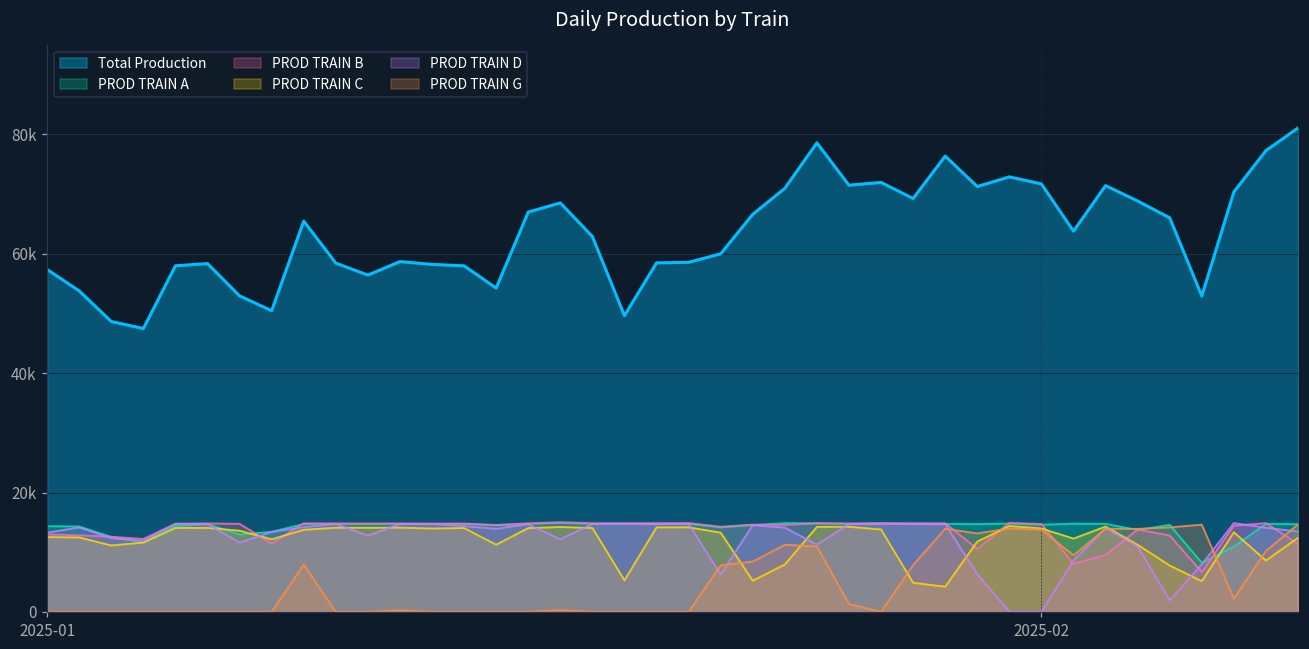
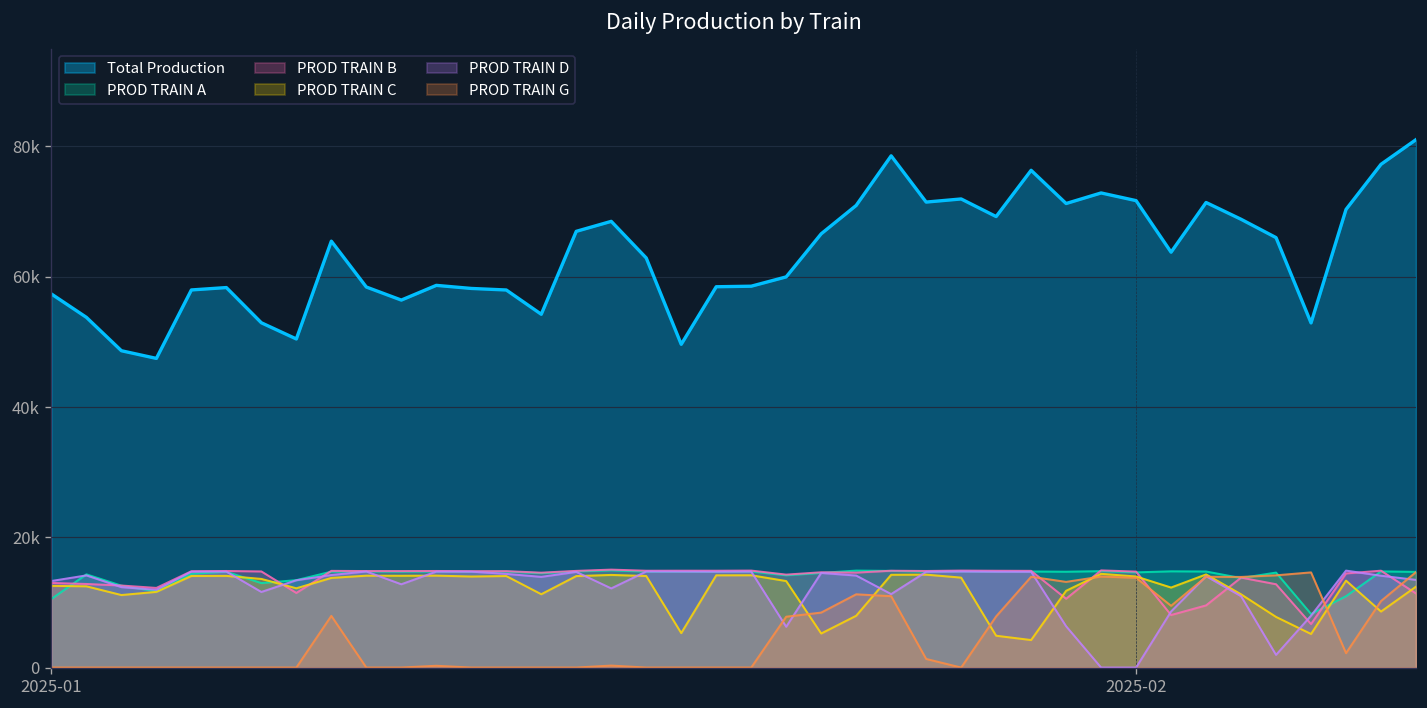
PROD TRAIN A, 2025-01: 14000 -> 11000
